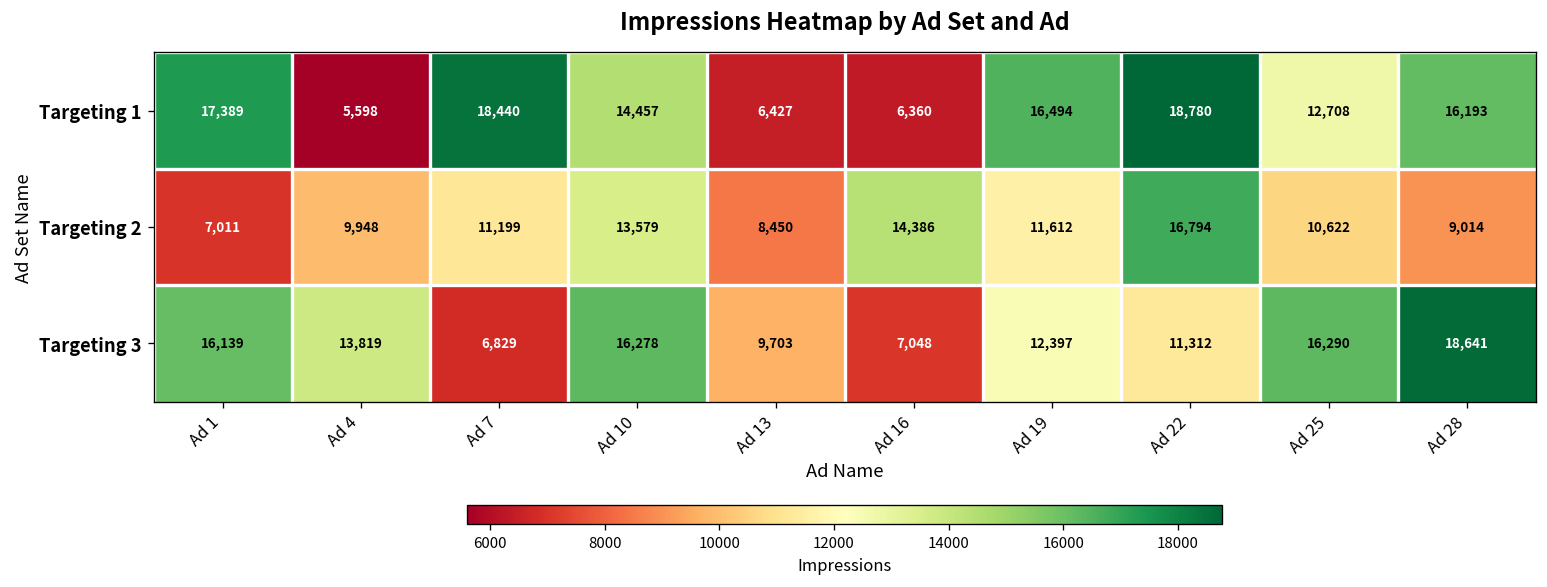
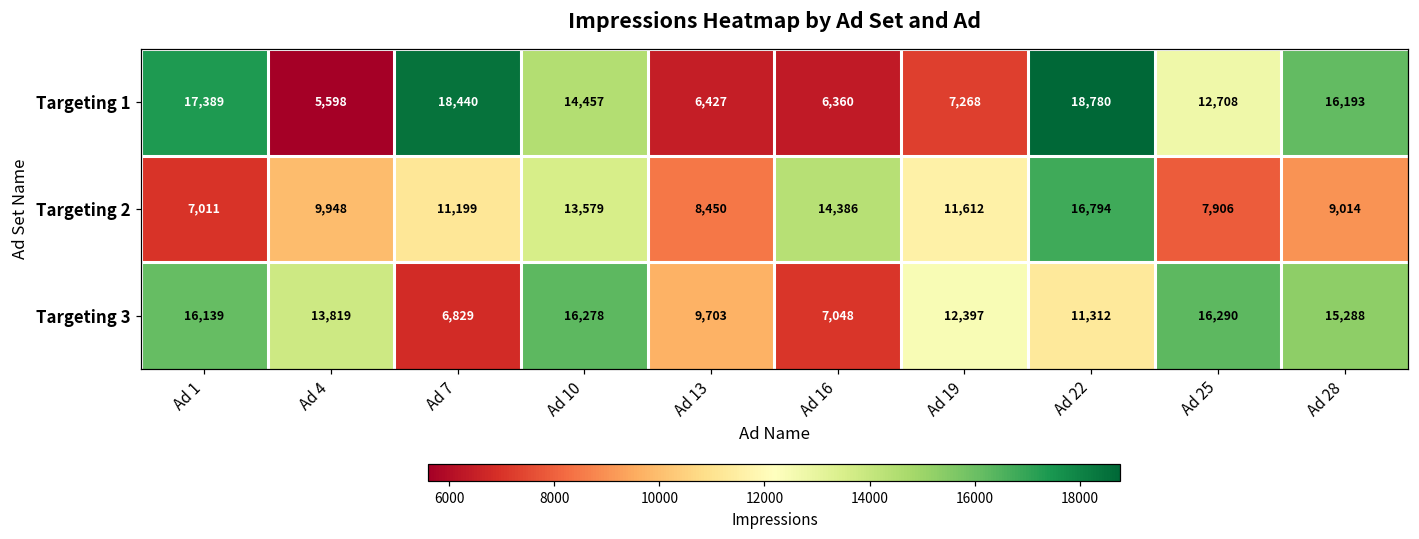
Targeting 1, Ad 19: 16,494 -> 7,268
Targeting 2, Ad 25: 10,622 -> 7,906
Targeting 3, Ad 28: 18,641 -> 15,288
